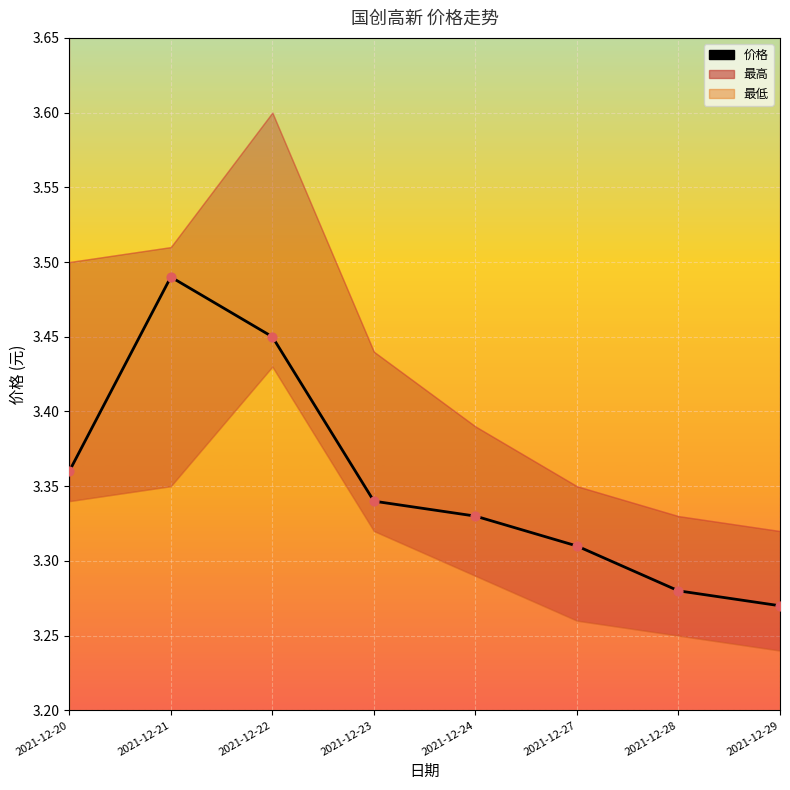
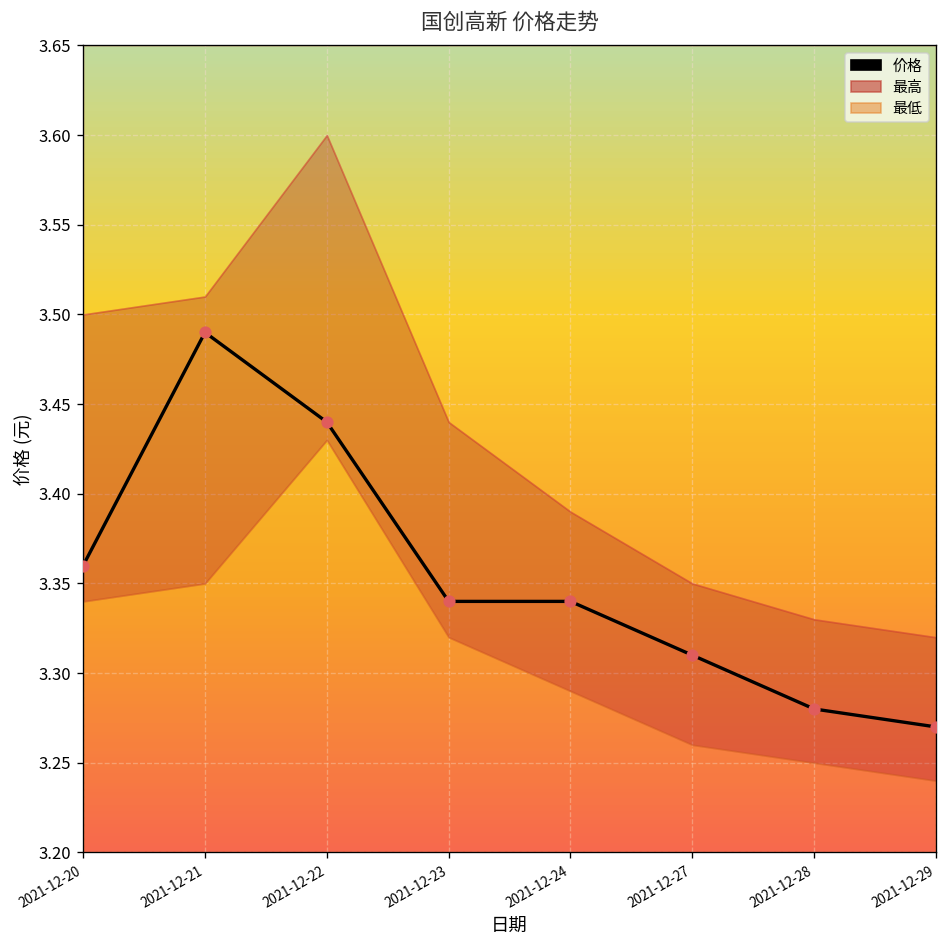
价格, 2021-12-22: 3.45 -> 3.44
价格, 2021-12-24: 3.33 -> 3.34
